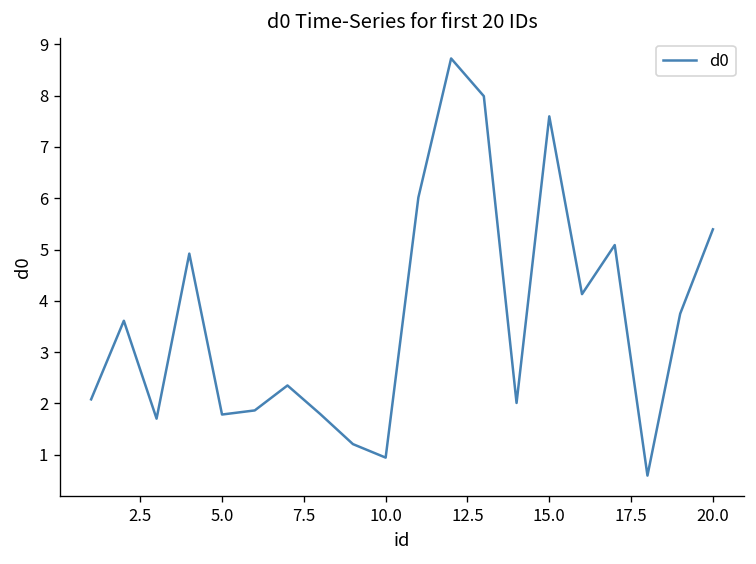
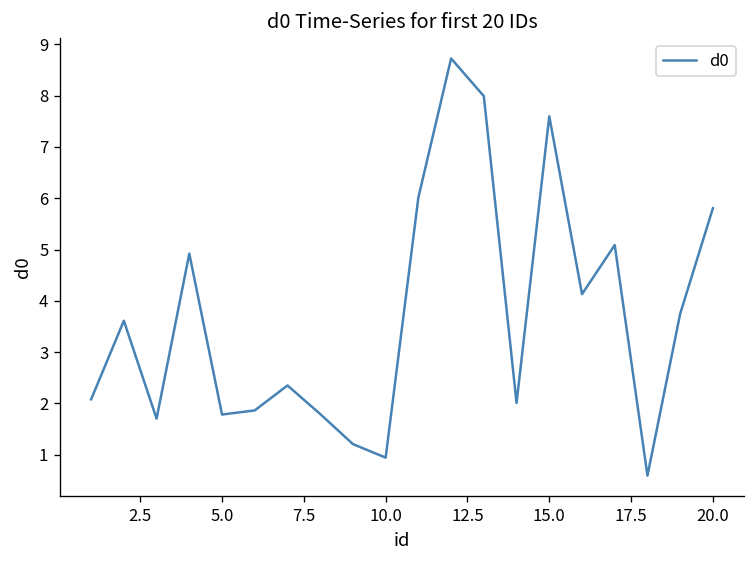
20.0: 5.4 -> 5.8
